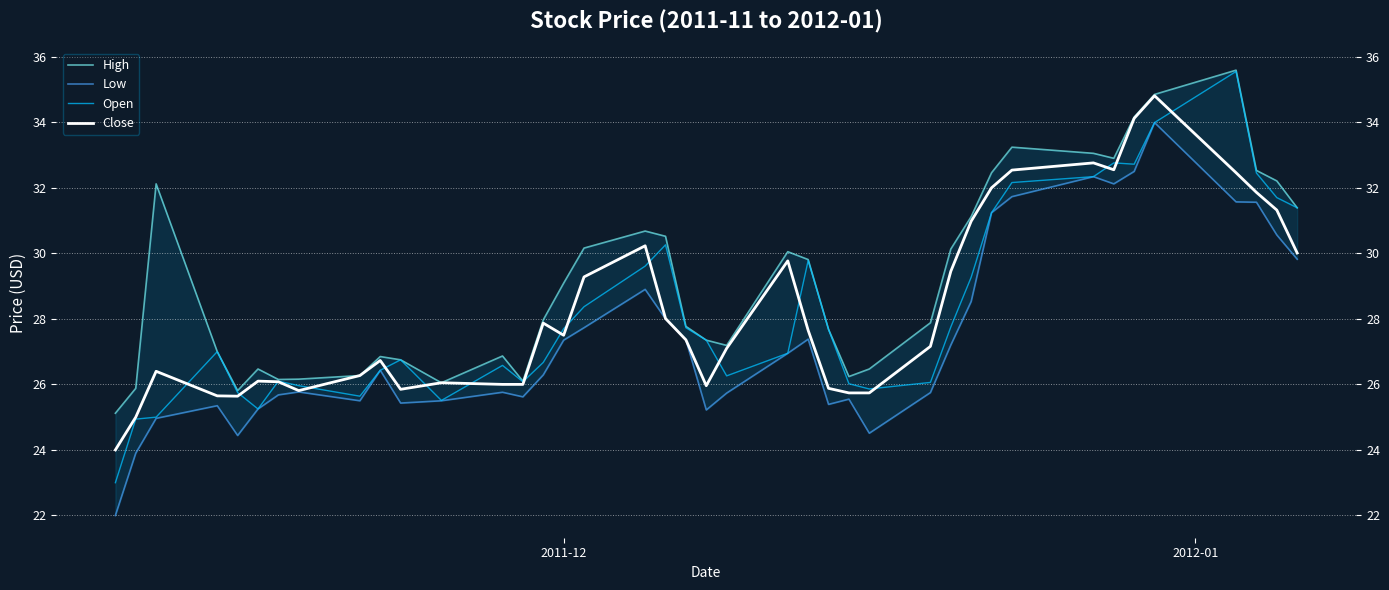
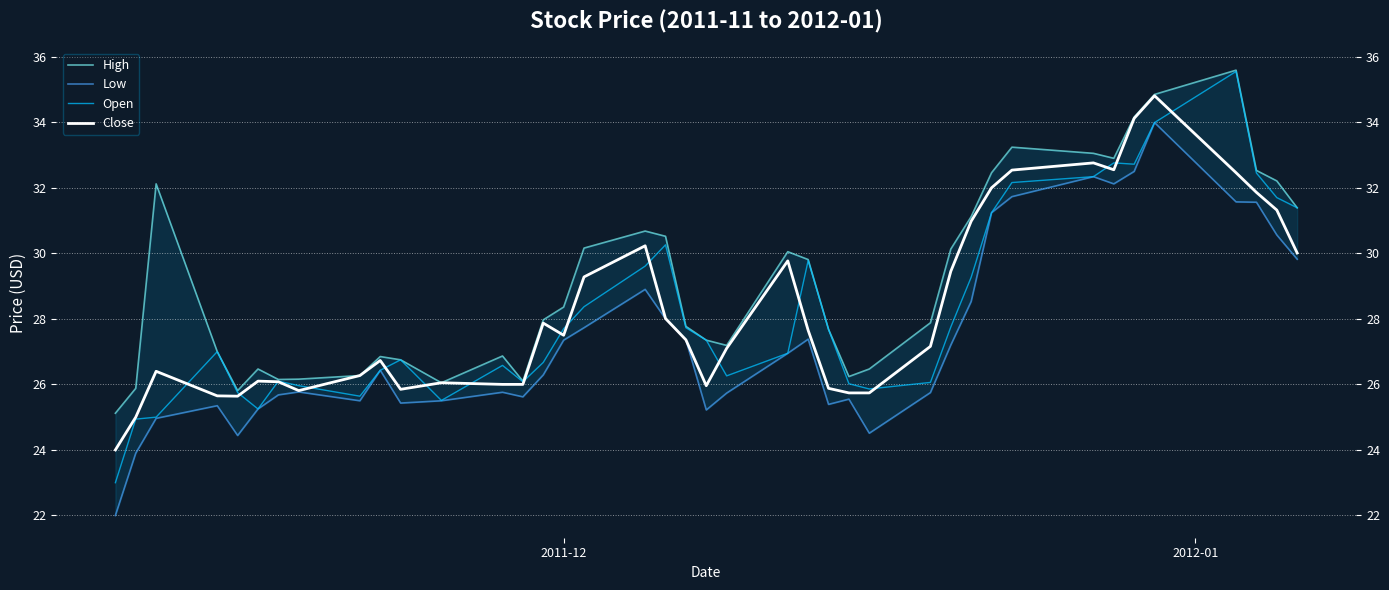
High, 2011-12: 29.1 -> 28.4
